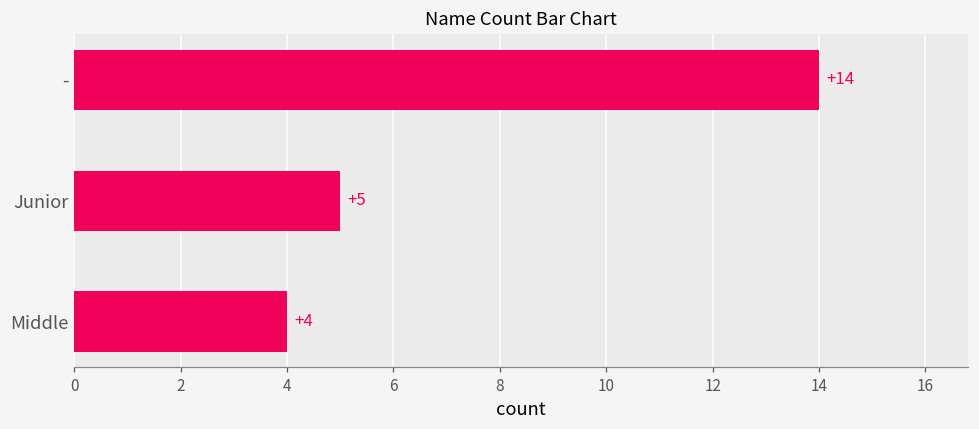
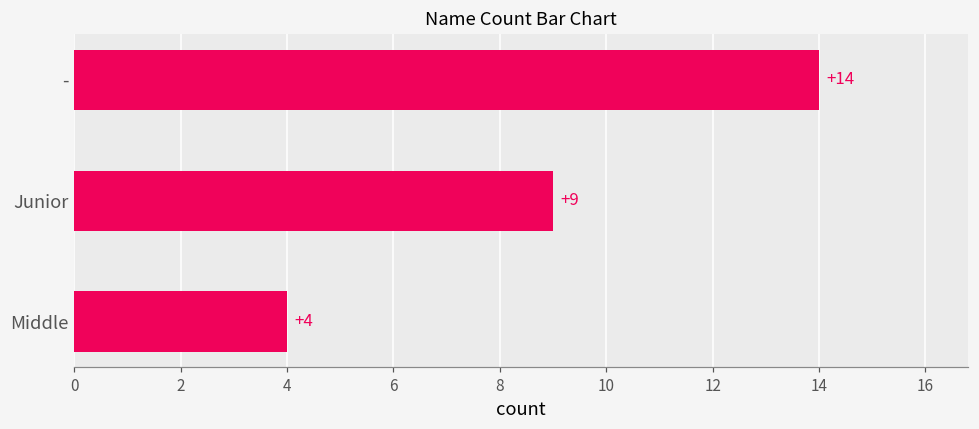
Junior: +5 -> +9
